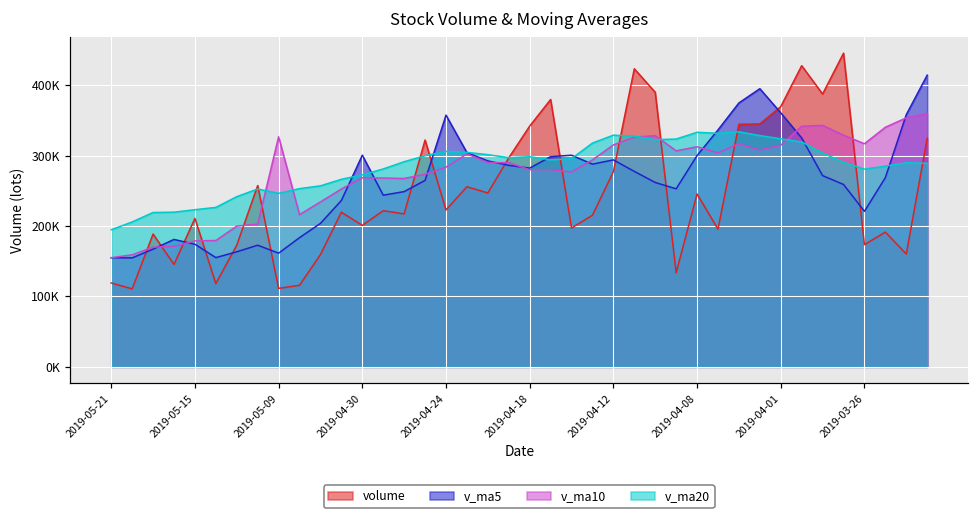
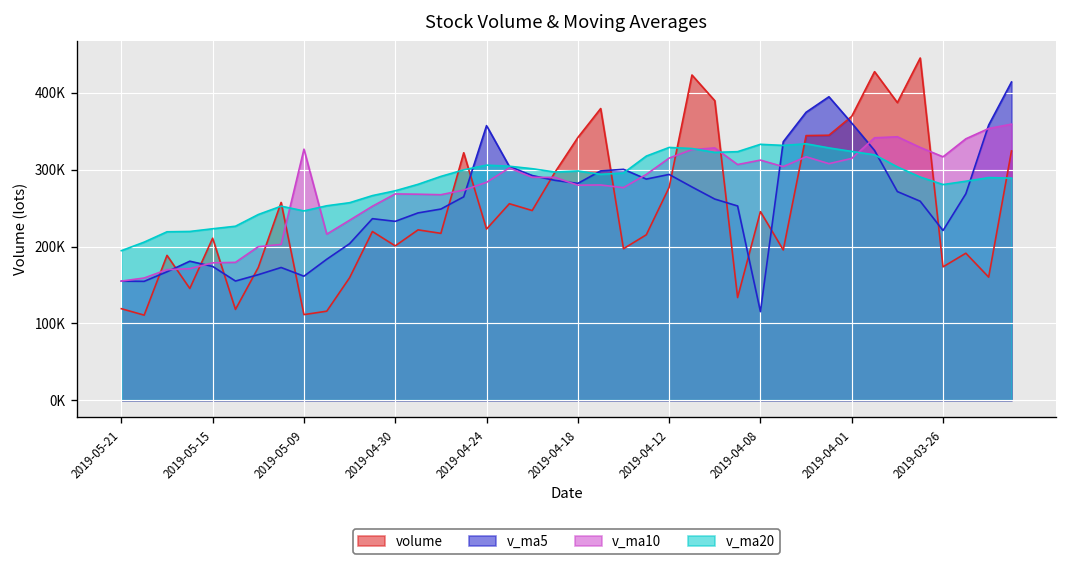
v_ma5, 2019-04-30: 300000 -> 230000
v_ma5, 2019-04-08: 300000 -> 120000
